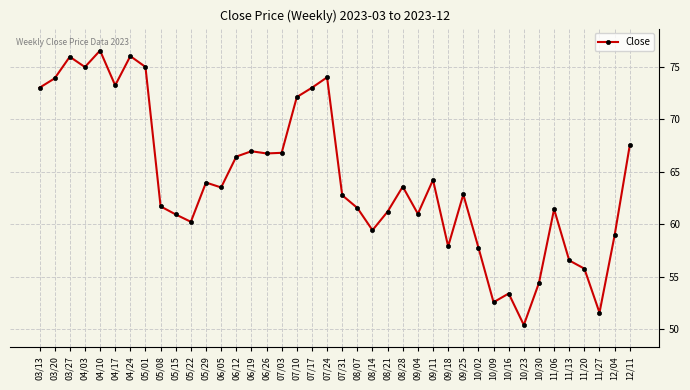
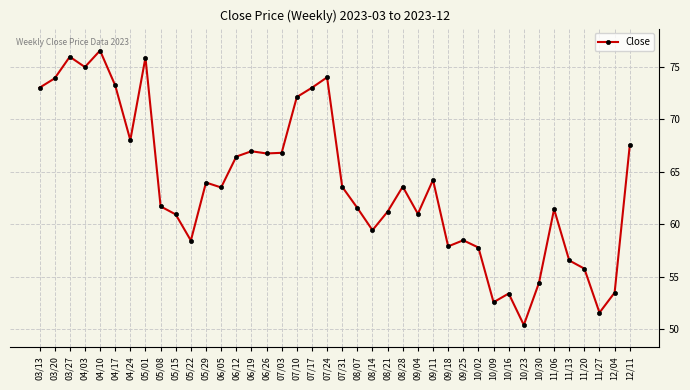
04/24: 76 -> 68
05/01: 75.0 -> 75.9
05/22: 60.2 -> 58.4
07/31: 62.8 -> 63.6
09/25: 62.8 -> 58.5
12/04: 58.9 -> 53.5
